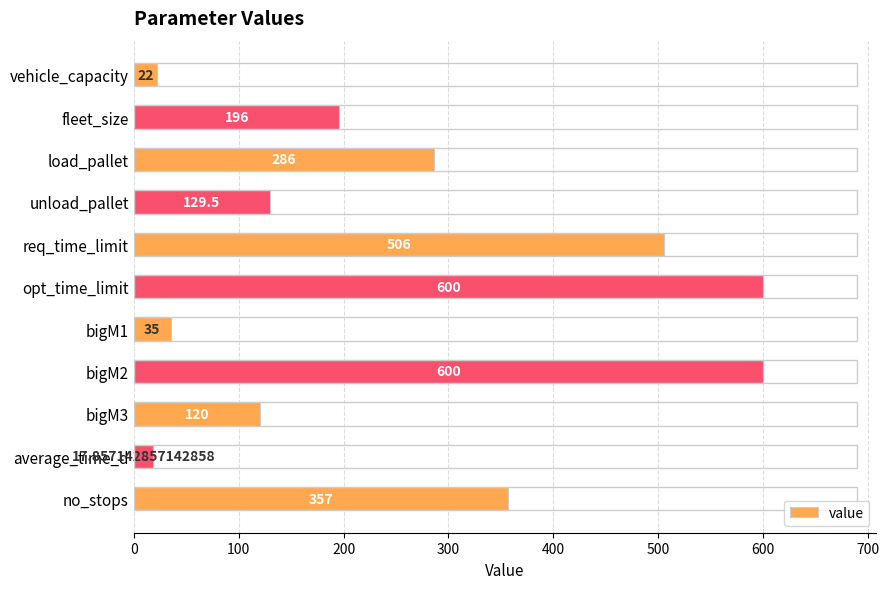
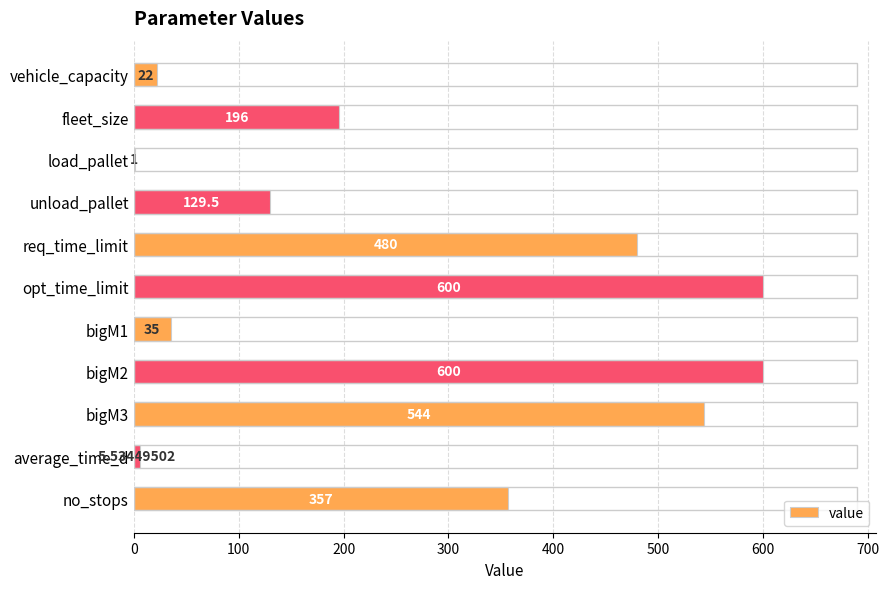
load_pallet: 286 -> 1
req_time_limit: 506 -> 480
bigM3: 120 -> 544
average_time_d: 17.857142857142858 -> 5.53449502
